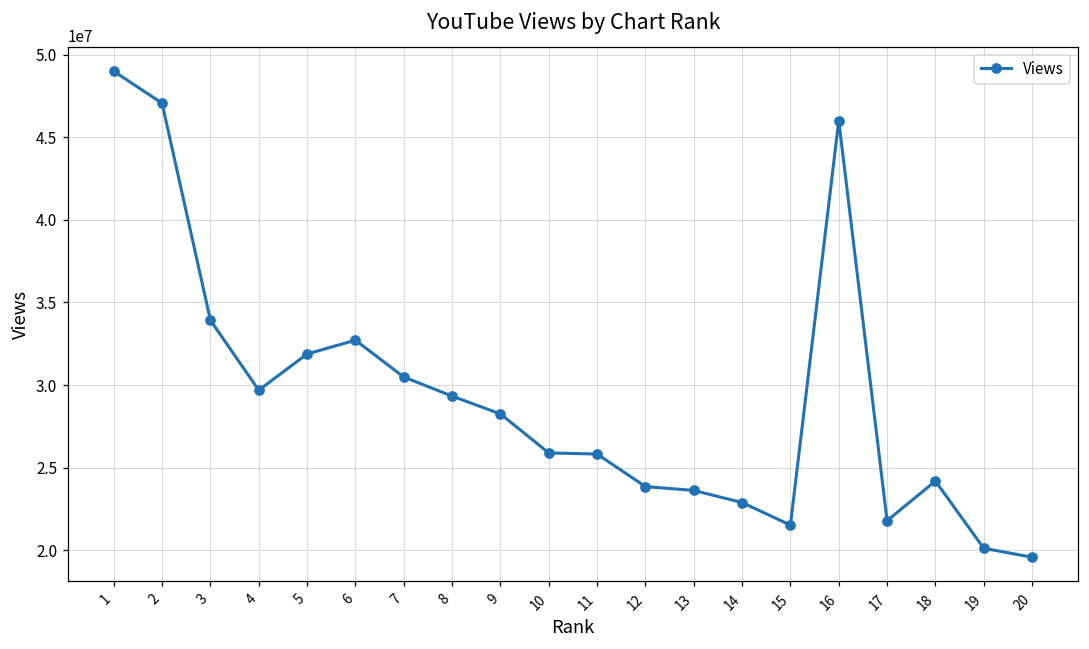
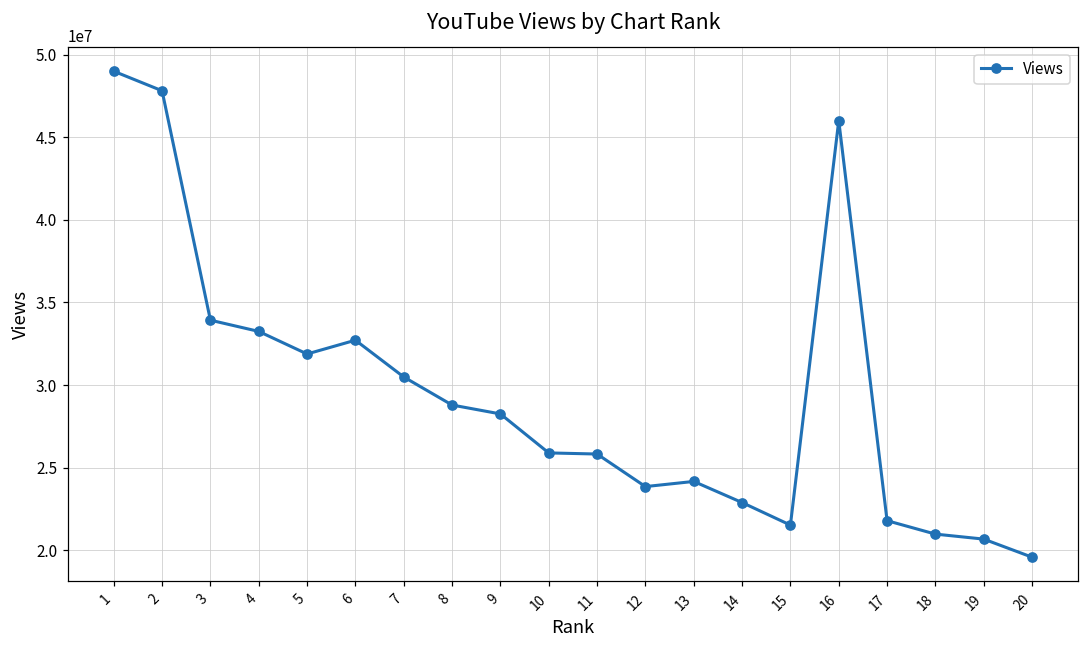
2: 47100000 -> 47800000
4: 29700000 -> 33200000
8: 29300000 -> 28800000
13: 23600000 -> 24200000
18: 24200000 -> 21000000
19: 20100000 -> 20700000
